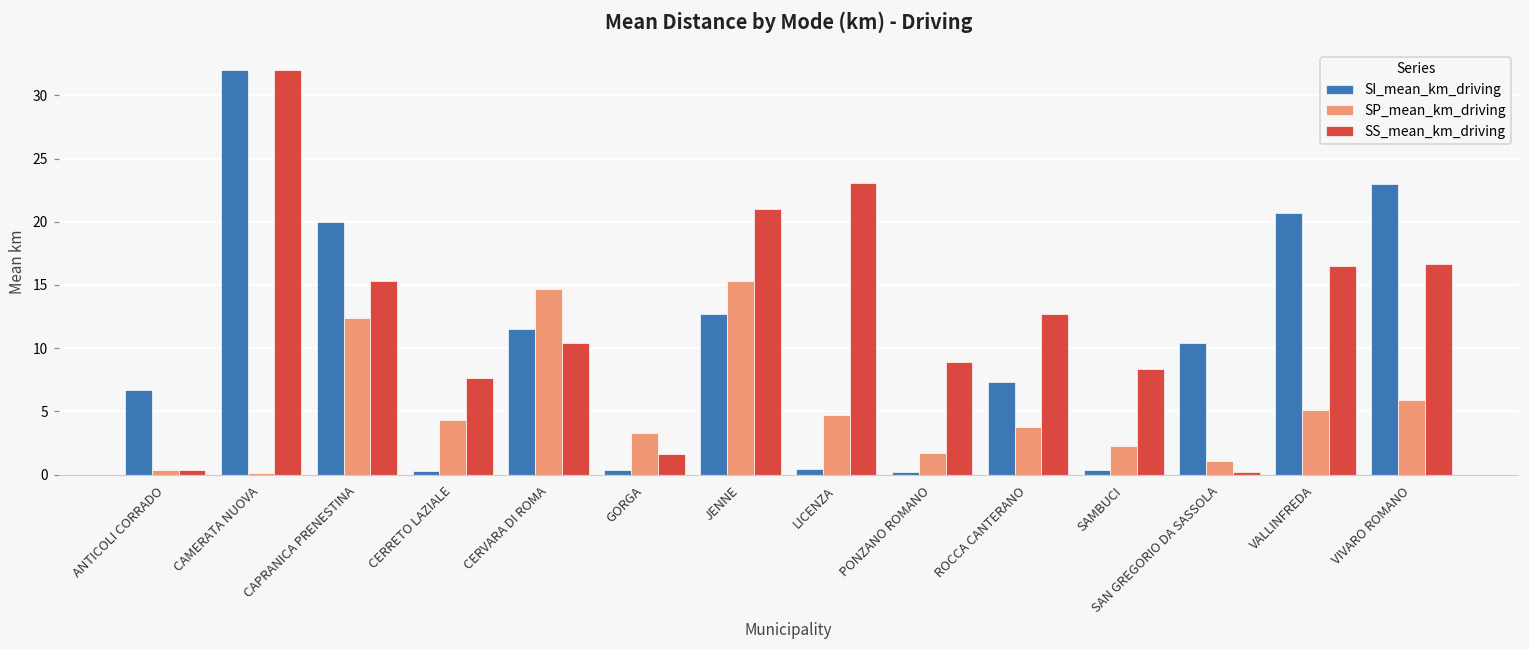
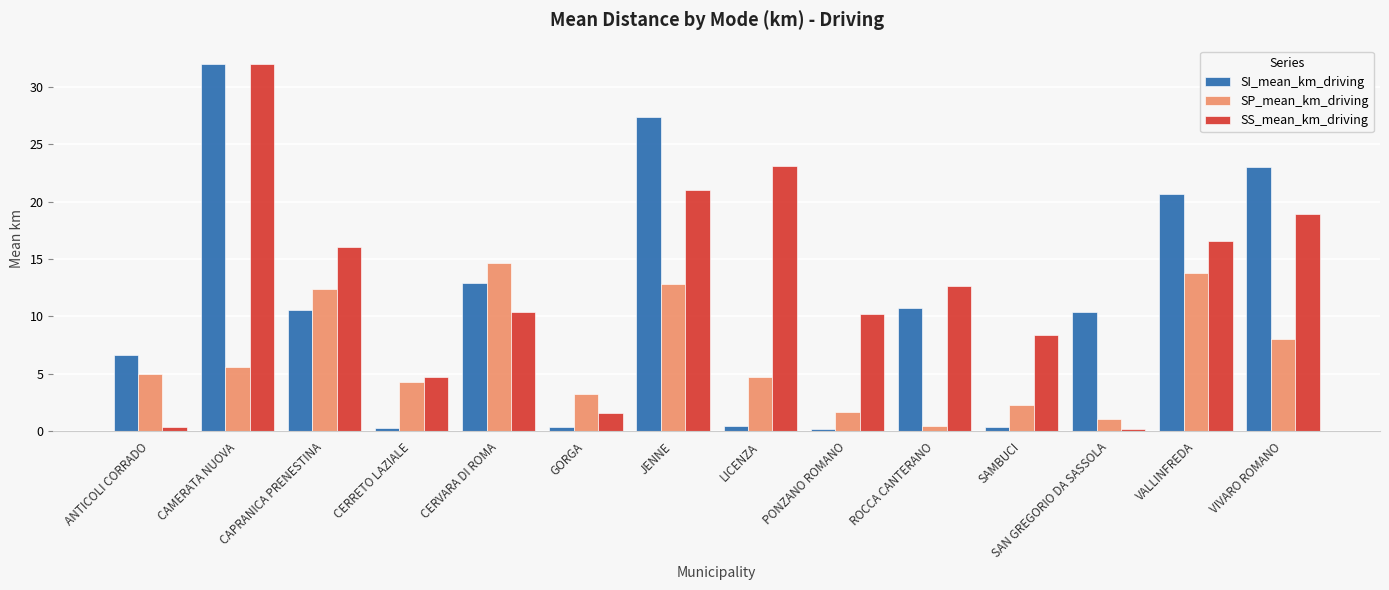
SP_mean_km_driving, ANTICOLI CORRADO: 0.4 -> 5.0
SP_mean_km_driving, CAMERATA NUOVA: 0.1 -> 5.6
SI_mean_km_driving, CAPRANICA PRENESTINA: 20.0 -> 10.5
SS_mean_km_driving, CAPRANICA PRENESTINA: 15.3 -> 16.1
SS_mean_km_driving, CERRETO LAZIALE: 7.7 -> 4.7
SI_mean_km_driving, CERVARA DI ROMA: 11.5 -> 12.9
SI_mean_km_driving, JENNE: 12.7 -> 27.4
SP_mean_km_driving, JENNE: 15.3 -> 12.8
SS_mean_km_driving, PONZANO ROMANO: 8.9 -> 10.2
SI_mean_km_driving, ROCCA CANTERANO: 7.3 -> 10.7
SP_mean_km_driving, ROCCA CANTERANO: 3.8 -> 0.5
SP_mean_km_driving, VALLINFREDA: 5.1 -> 13.8
SP_mean_km_driving, VIVARO ROMANO: 5.9 -> 8.0
SS_mean_km_driving, VIVARO ROMANO: 16.7 -> 18.9
